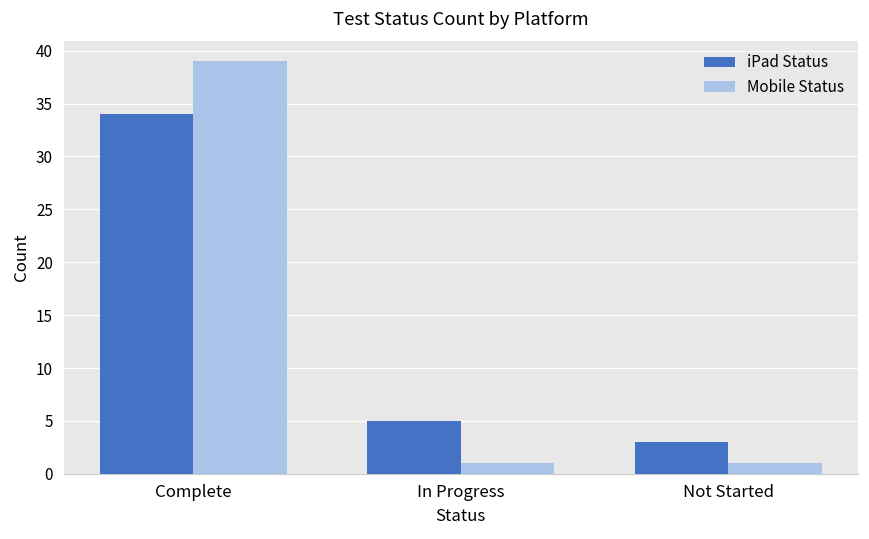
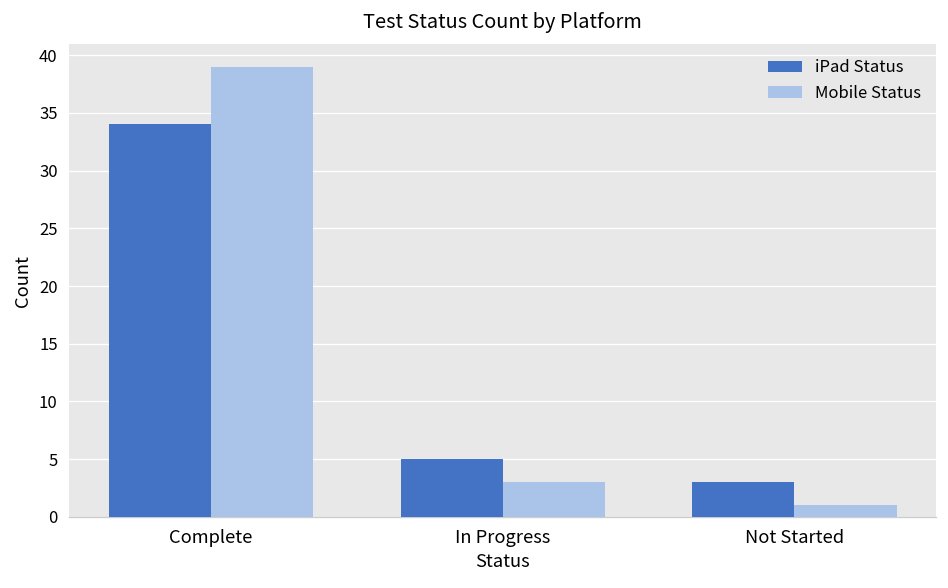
Mobile Status, In Progress: 1 -> 3
